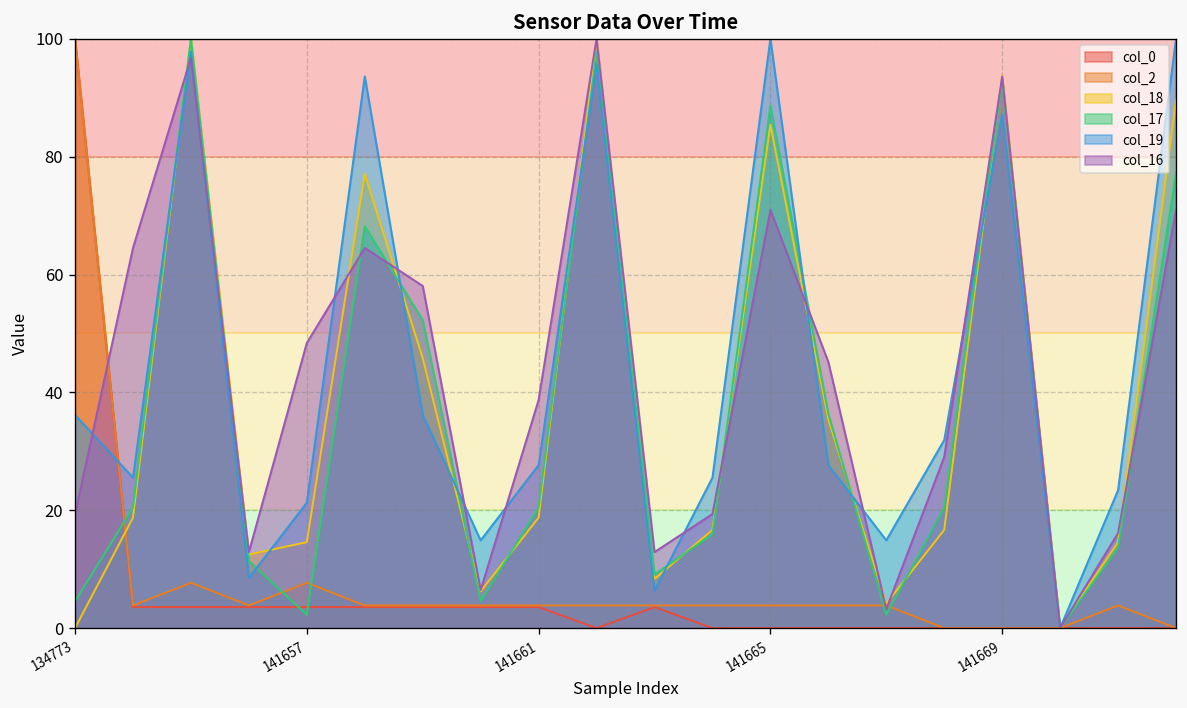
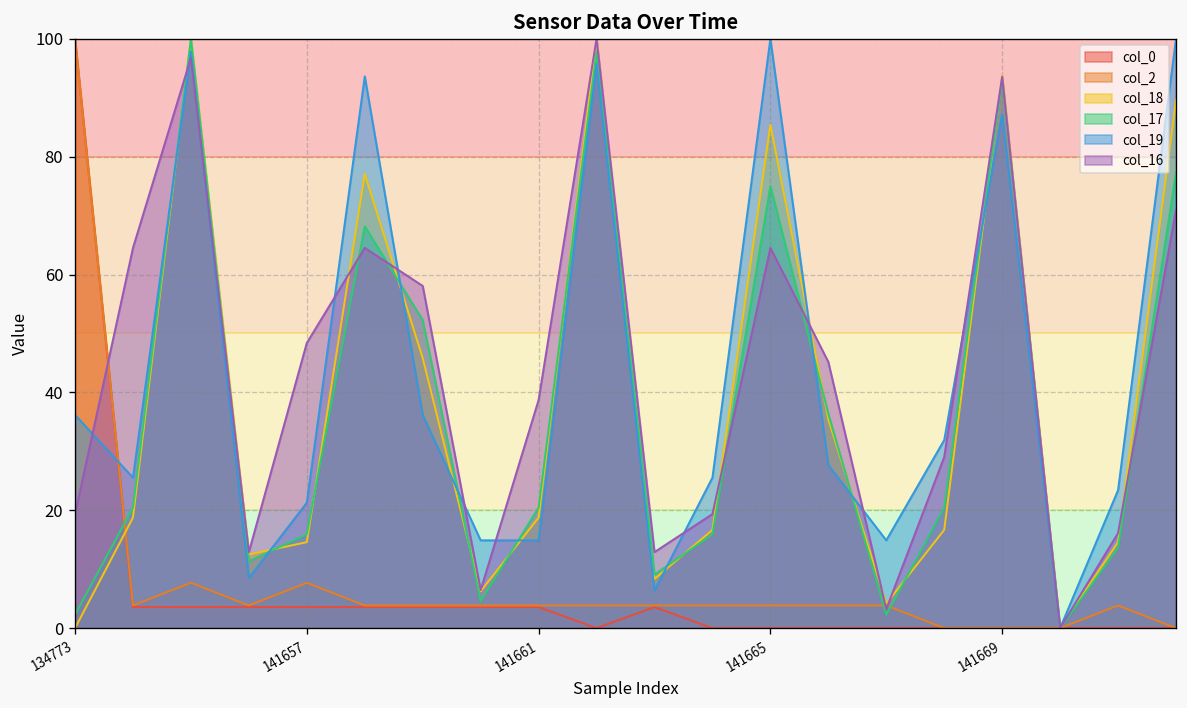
col_17, 134773: 5 -> 2
col_17, 141657: 2 -> 16
col_19, 141661: 28 -> 15
col_17, 141665: 89 -> 75
col_16, 141665: 71 -> 65
